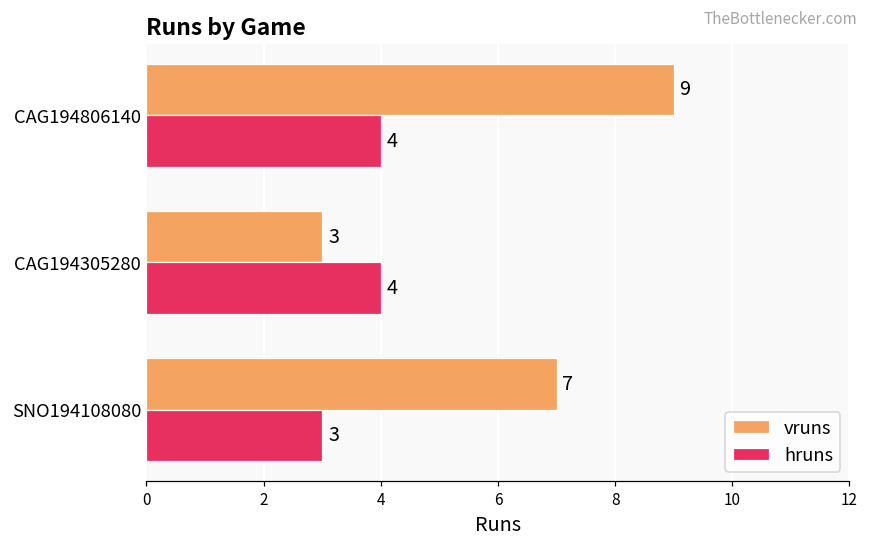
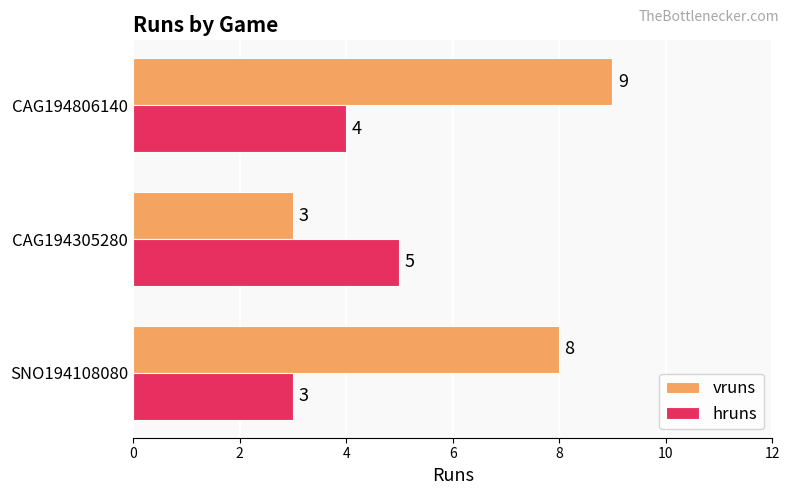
hruns, CAG194305280: 4 -> 5
vruns, SNO194108080: 7 -> 8
